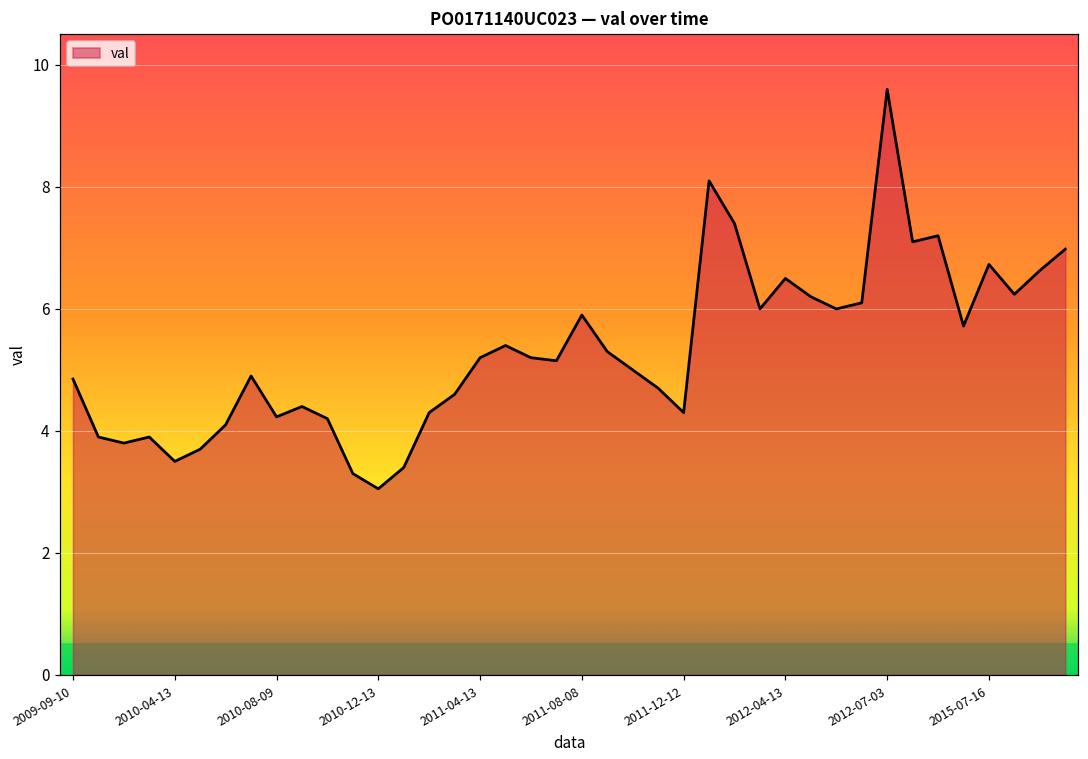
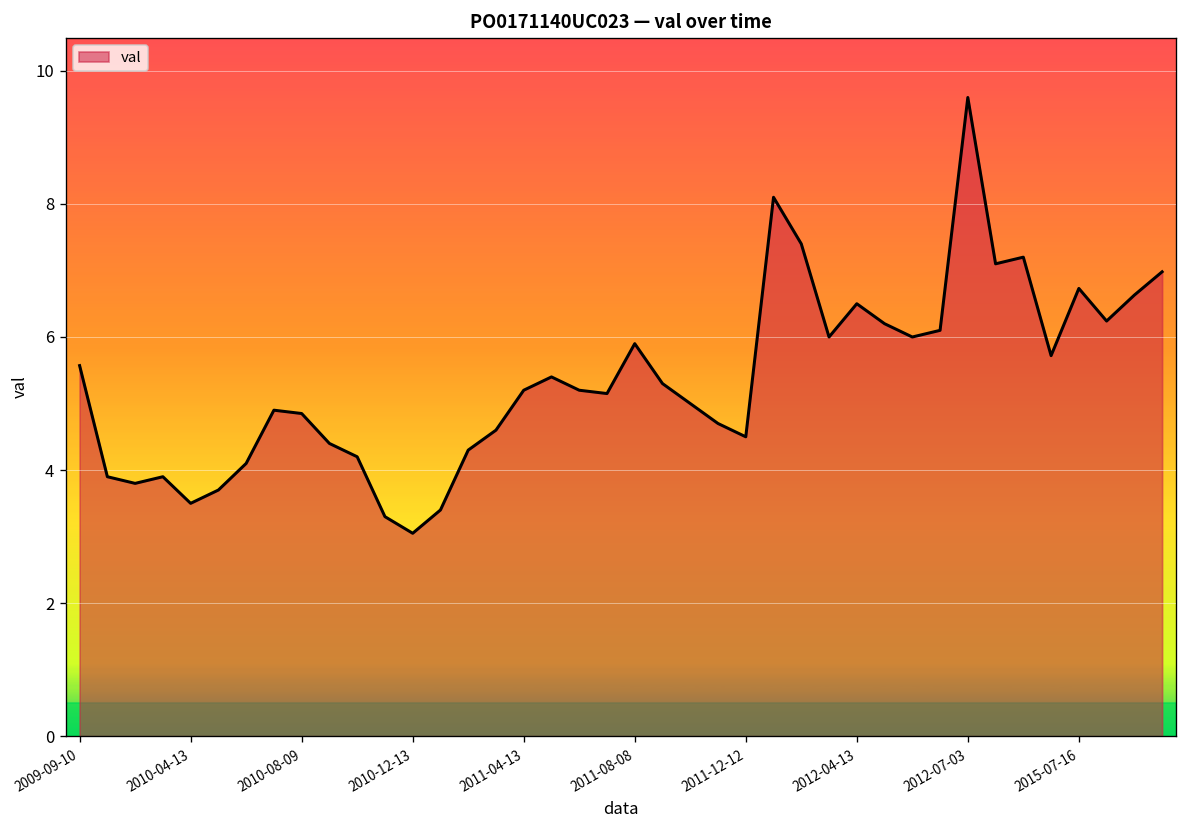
2009-09-10: 4.9 -> 5.6
2010-08-09: 4.2 -> 4.9
2011-12-12: 4.3 -> 4.5
